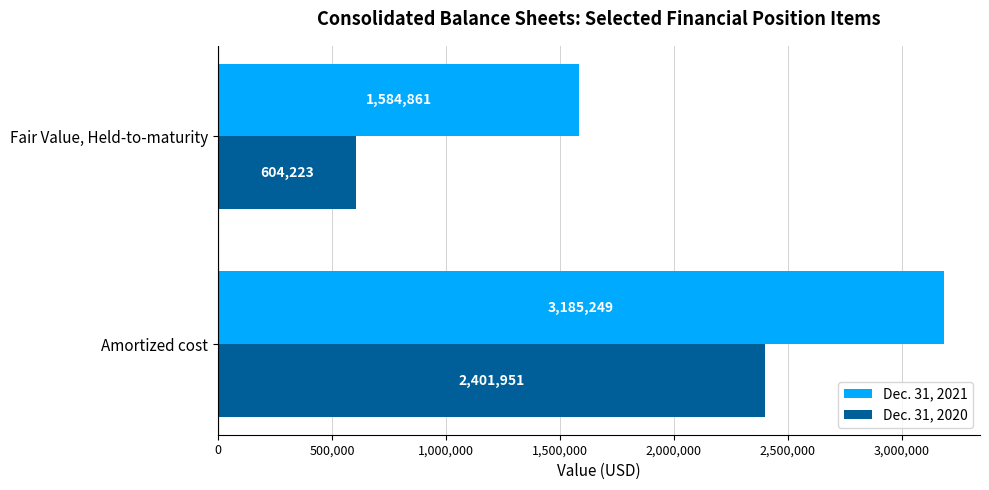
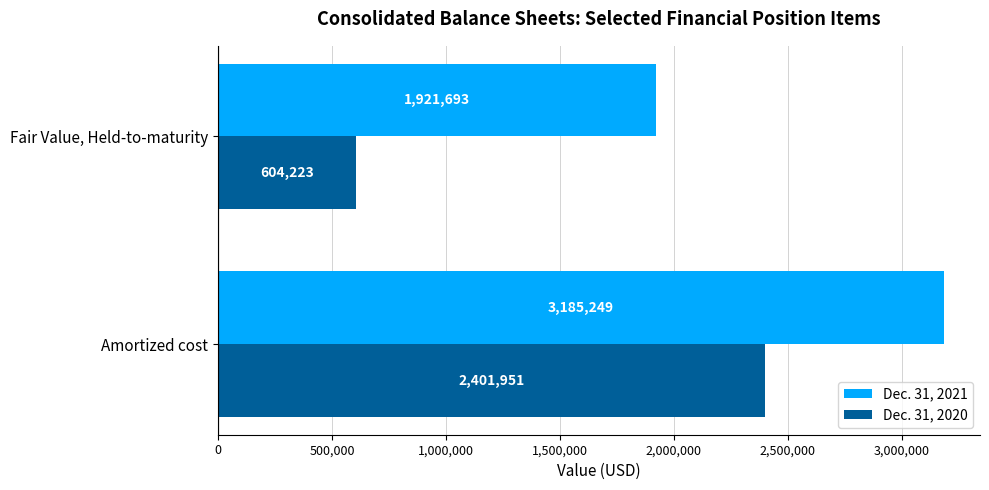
Dec. 31, 2021, Fair Value, Held-to-maturity: 1,584,861 -> 1,921,693
